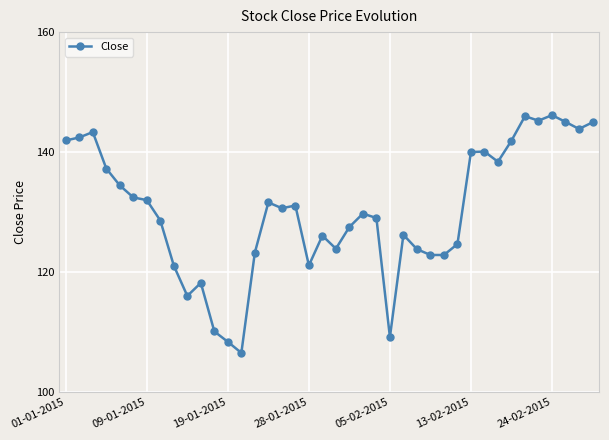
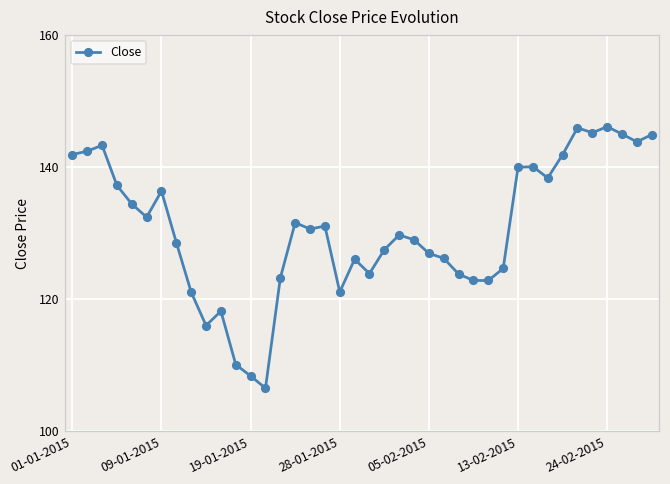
09-01-2015: 132 -> 136
05-02-2015: 109 -> 127
